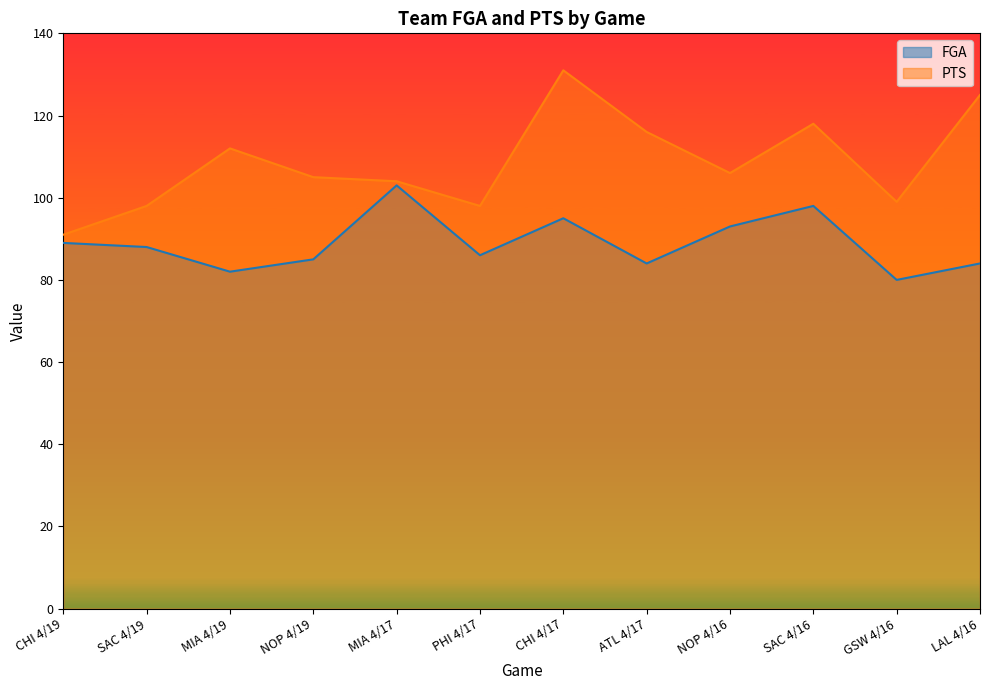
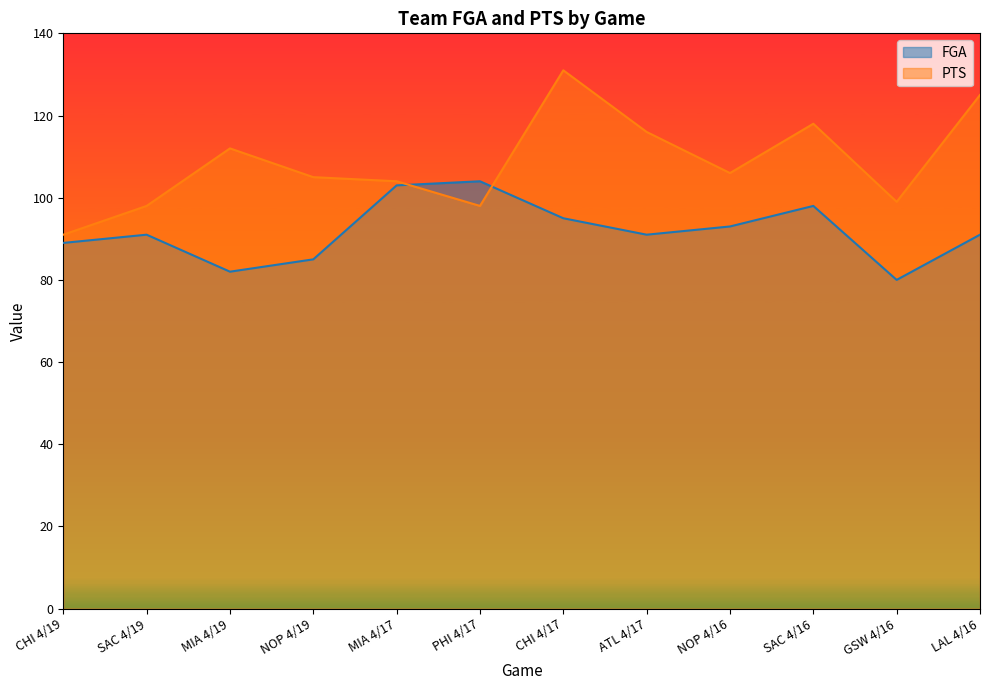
FGA, SAC 4/19: 88 -> 91
FGA, PHI 4/17: 86 -> 104
FGA, ATL 4/17: 84 -> 91
FGA, LAL 4/16: 84 -> 91
